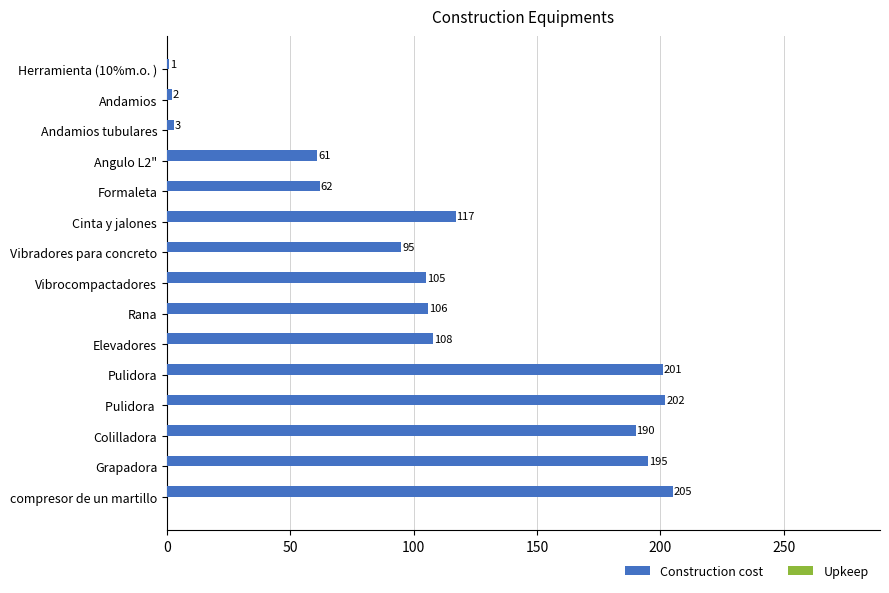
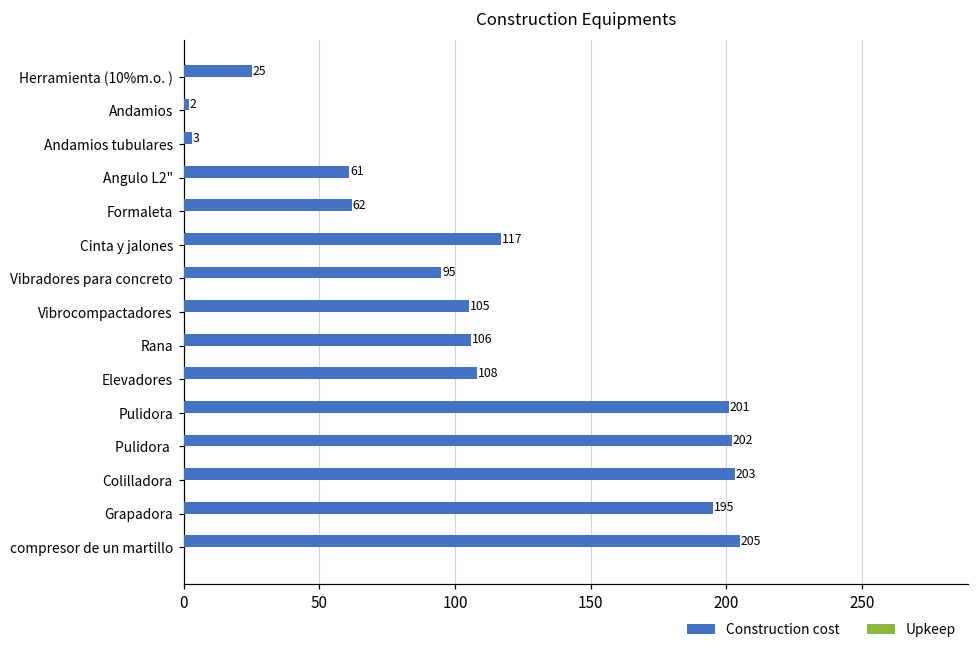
Construction cost, Herramienta (10%m.o. ): 1 -> 25
Construction cost, Colilladora: 190 -> 203
